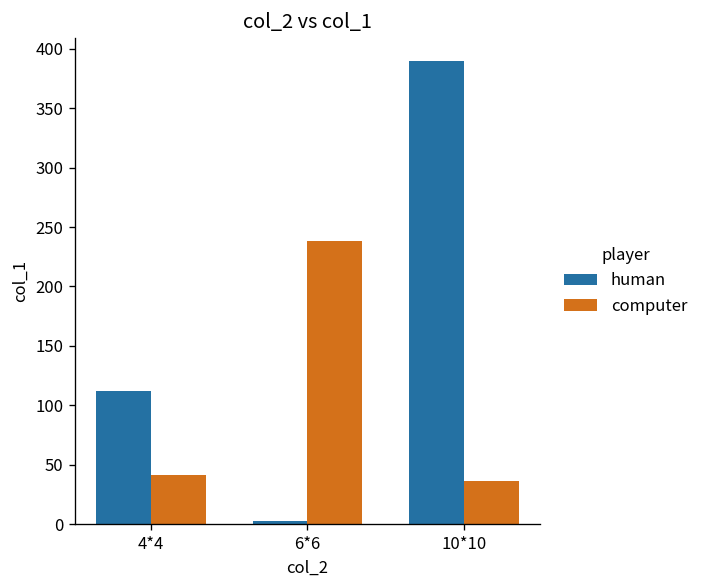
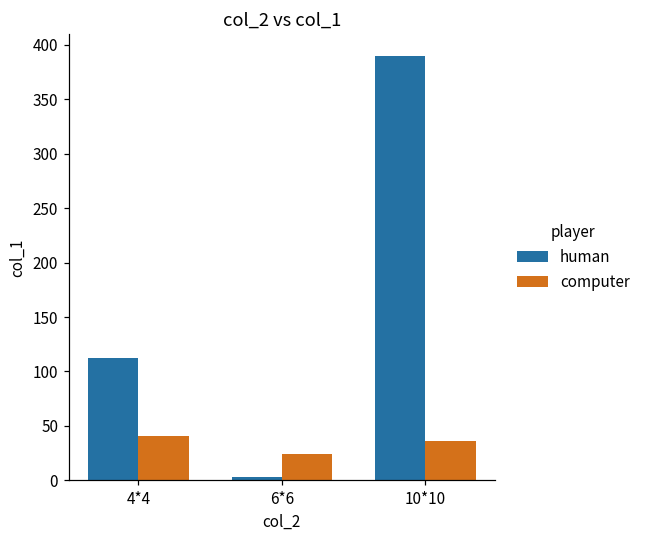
computer, 6*6: 240 -> 20
